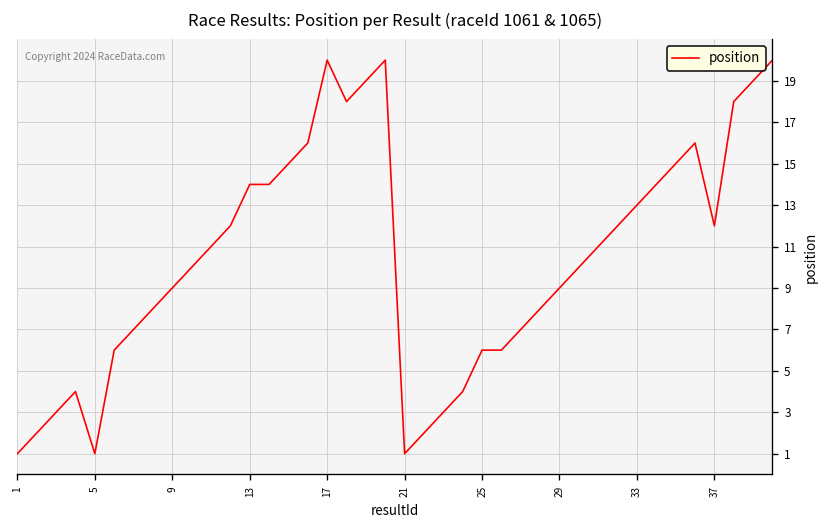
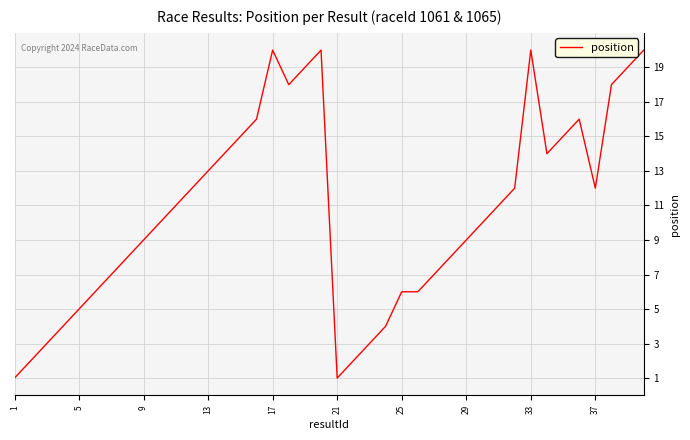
5: 1 -> 5
13: 14 -> 13
33: 13 -> 20
